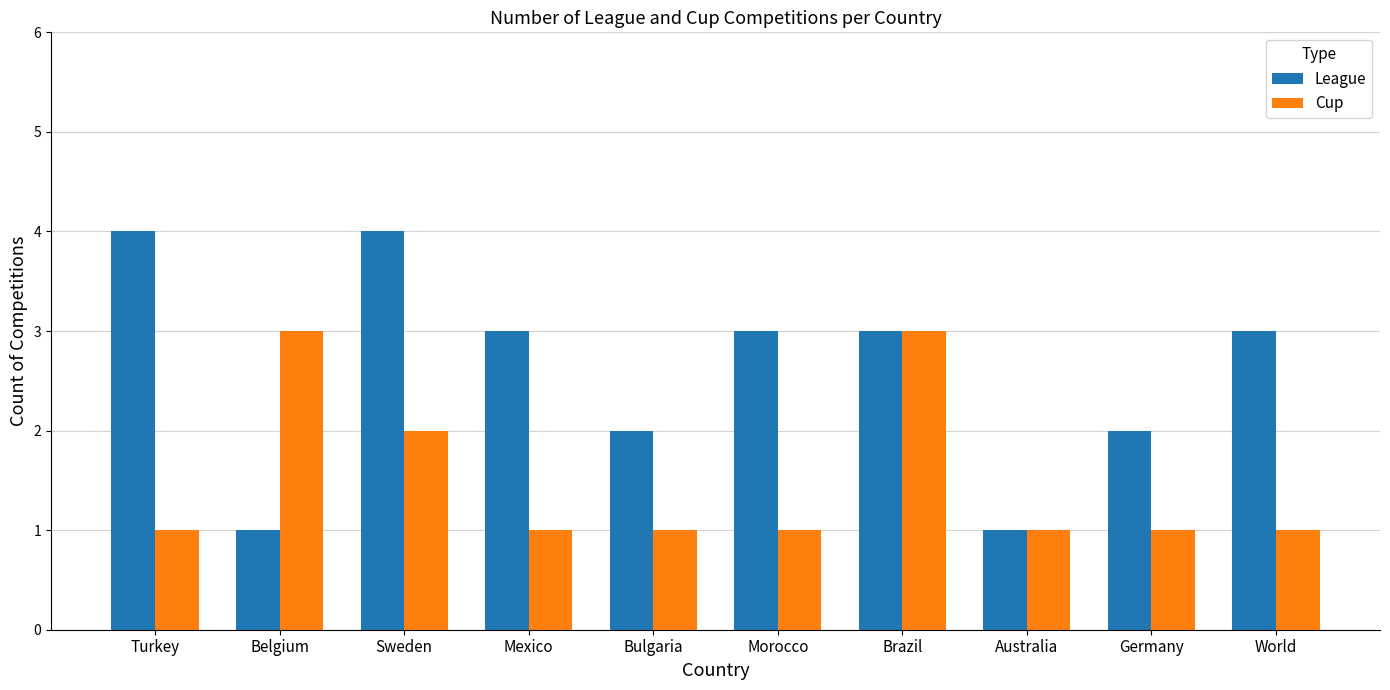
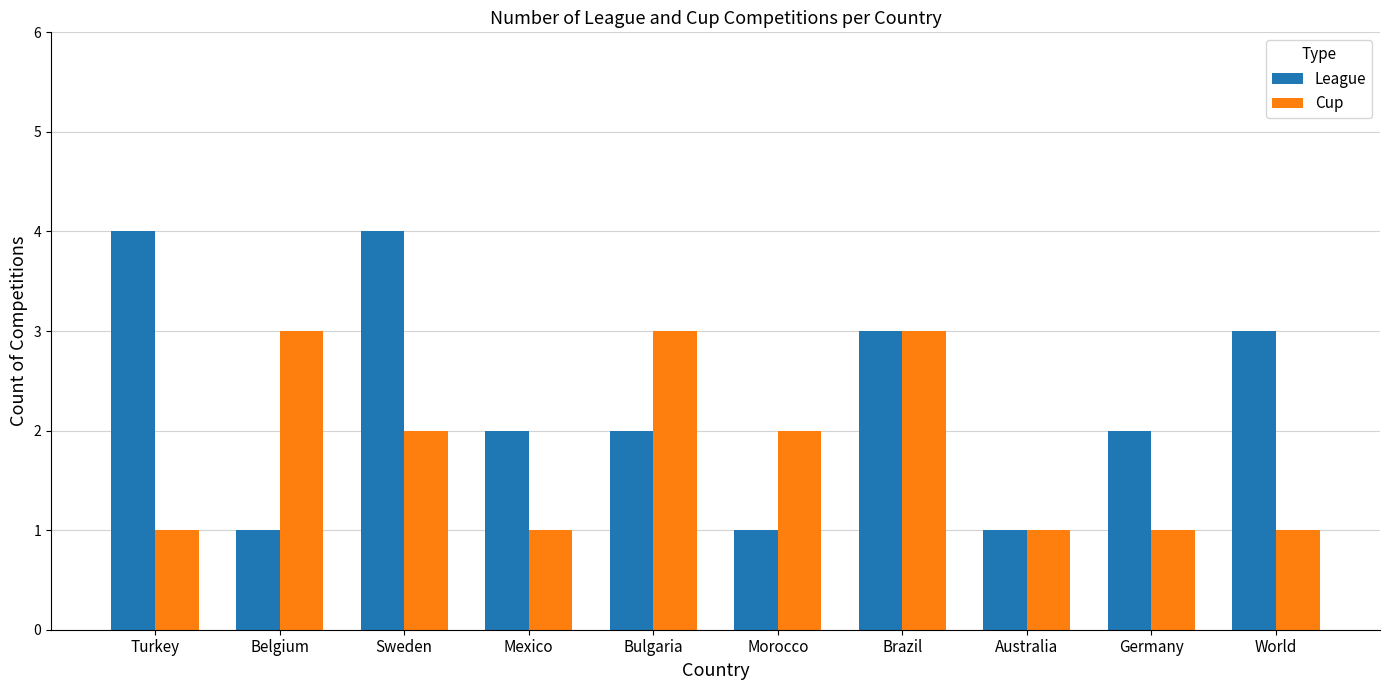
League, Mexico: 3 -> 2
Cup, Bulgaria: 1 -> 3
League, Morocco: 3 -> 1
Cup, Morocco: 1 -> 2
